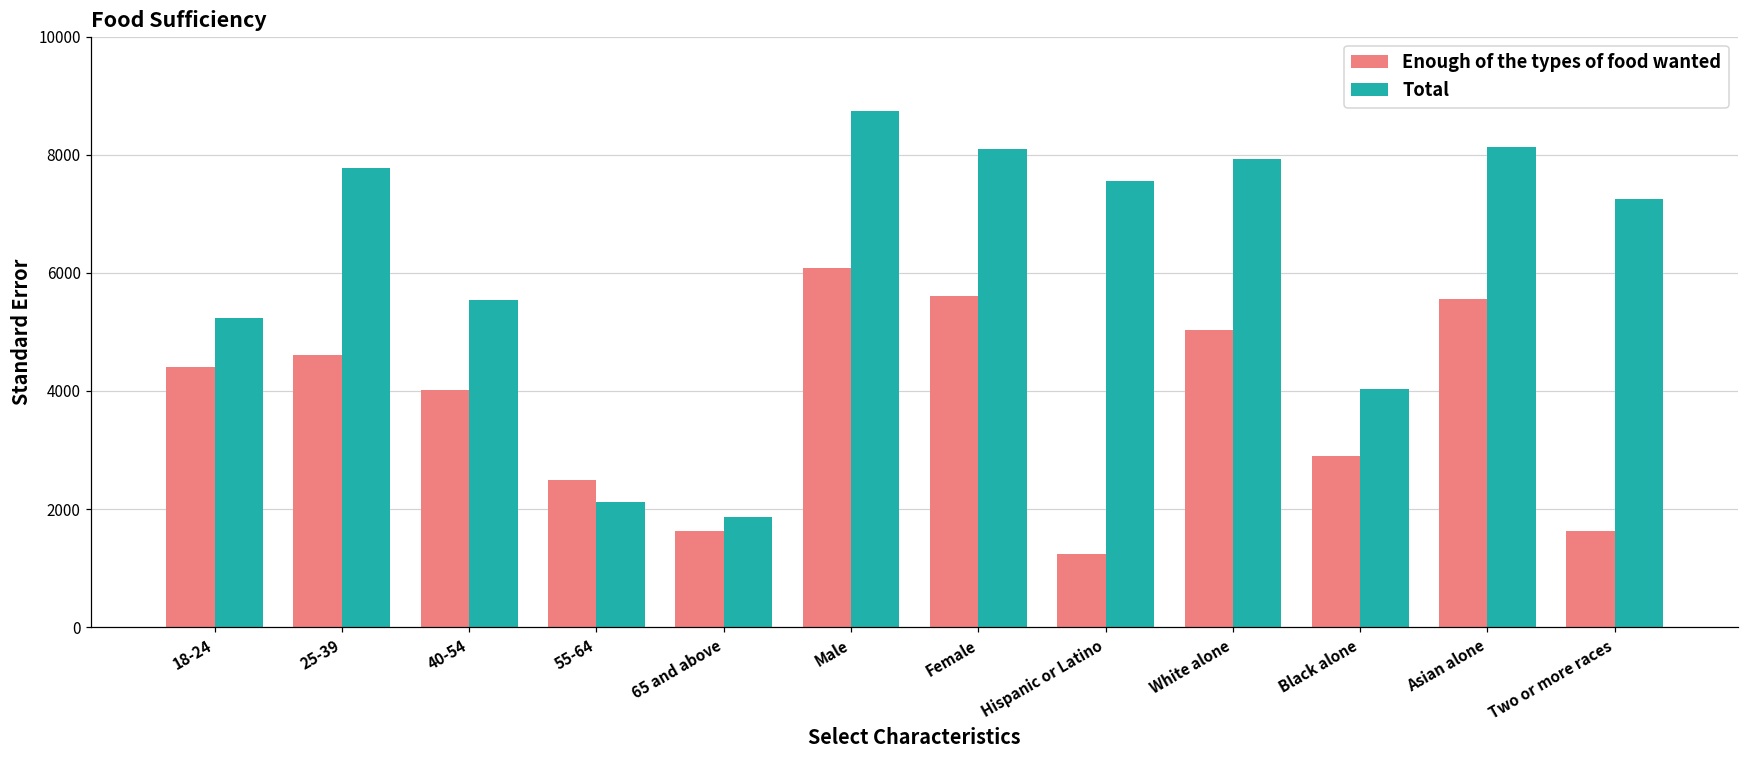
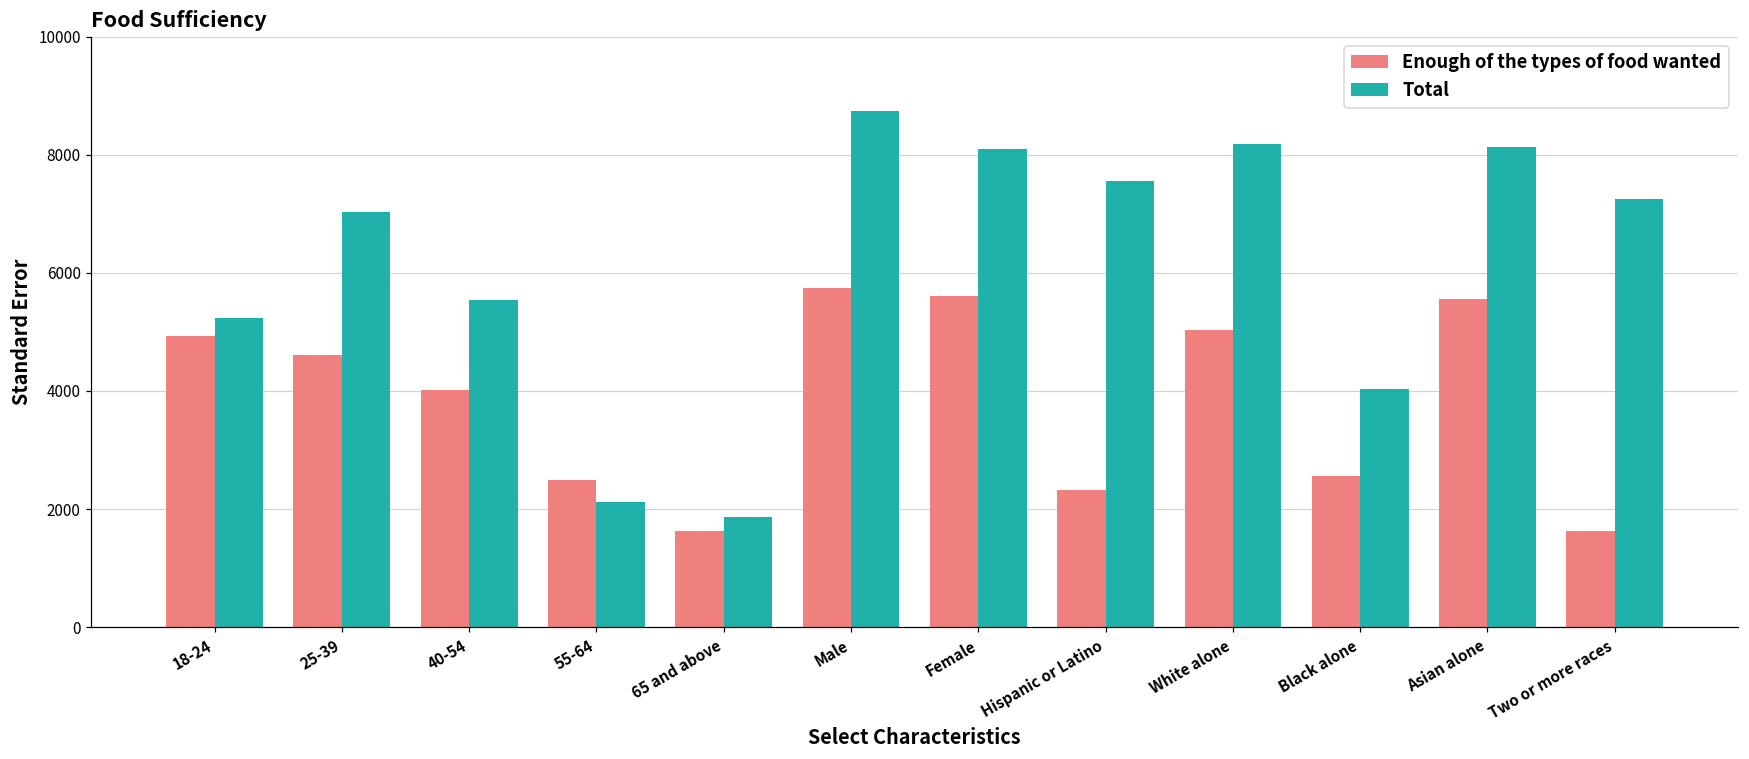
Enough of the types of food wanted, 18-24: 4400 -> 4900
Total, 25-39: 7800 -> 7000
Enough of the types of food wanted, Male: 6100 -> 5700
Enough of the types of food wanted, Hispanic or Latino: 1200 -> 2300
Total, White alone: 7900 -> 8200
Enough of the types of food wanted, Black alone: 2900 -> 2600
